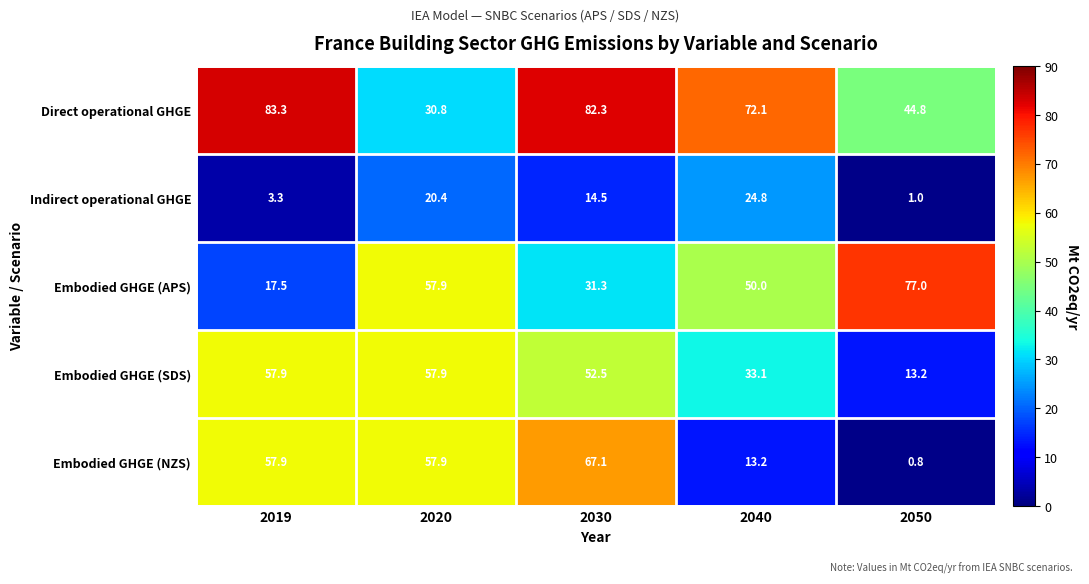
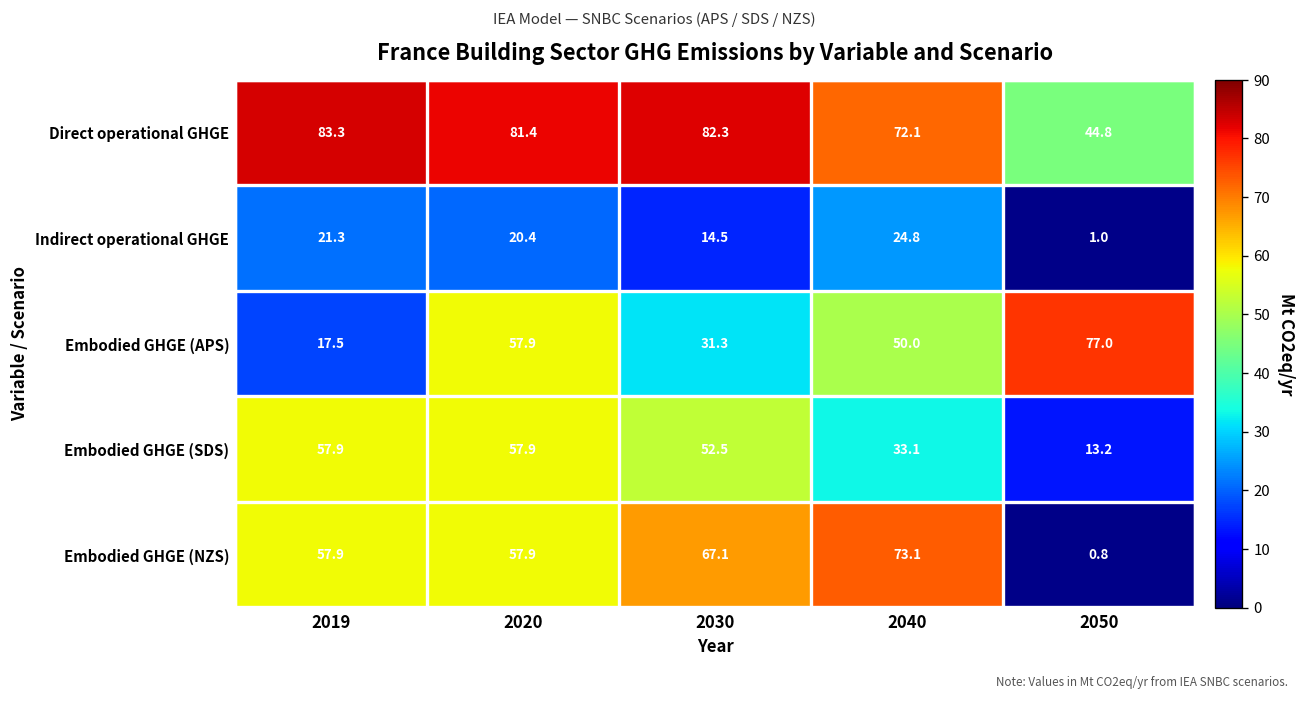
Direct operational GHGE, 2020: 30.8 -> 81.4
Indirect operational GHGE, 2019: 3.3 -> 21.3
Embodied GHGE (NZS), 2040: 13.2 -> 73.1
